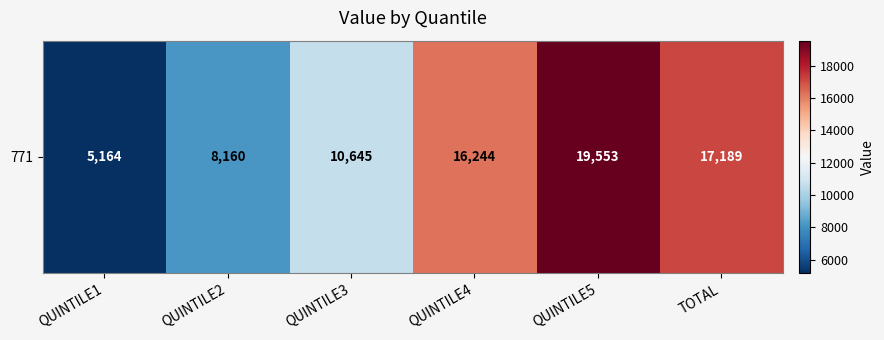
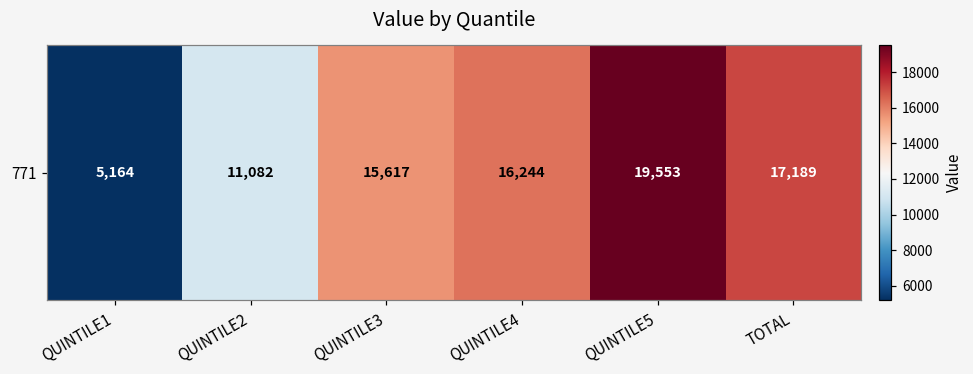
771, QUINTILE2: 8,160 -> 11,082
771, QUINTILE3: 10,645 -> 15,617
